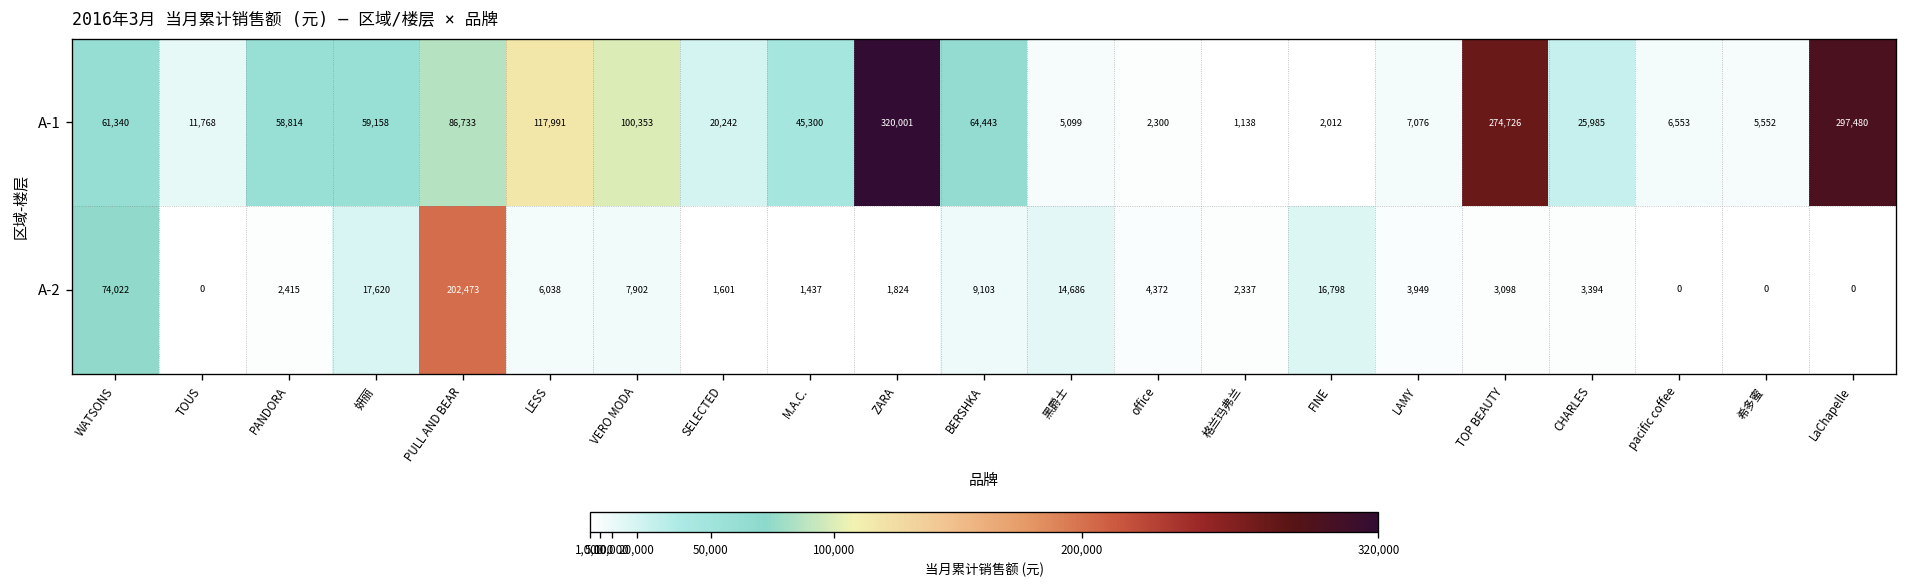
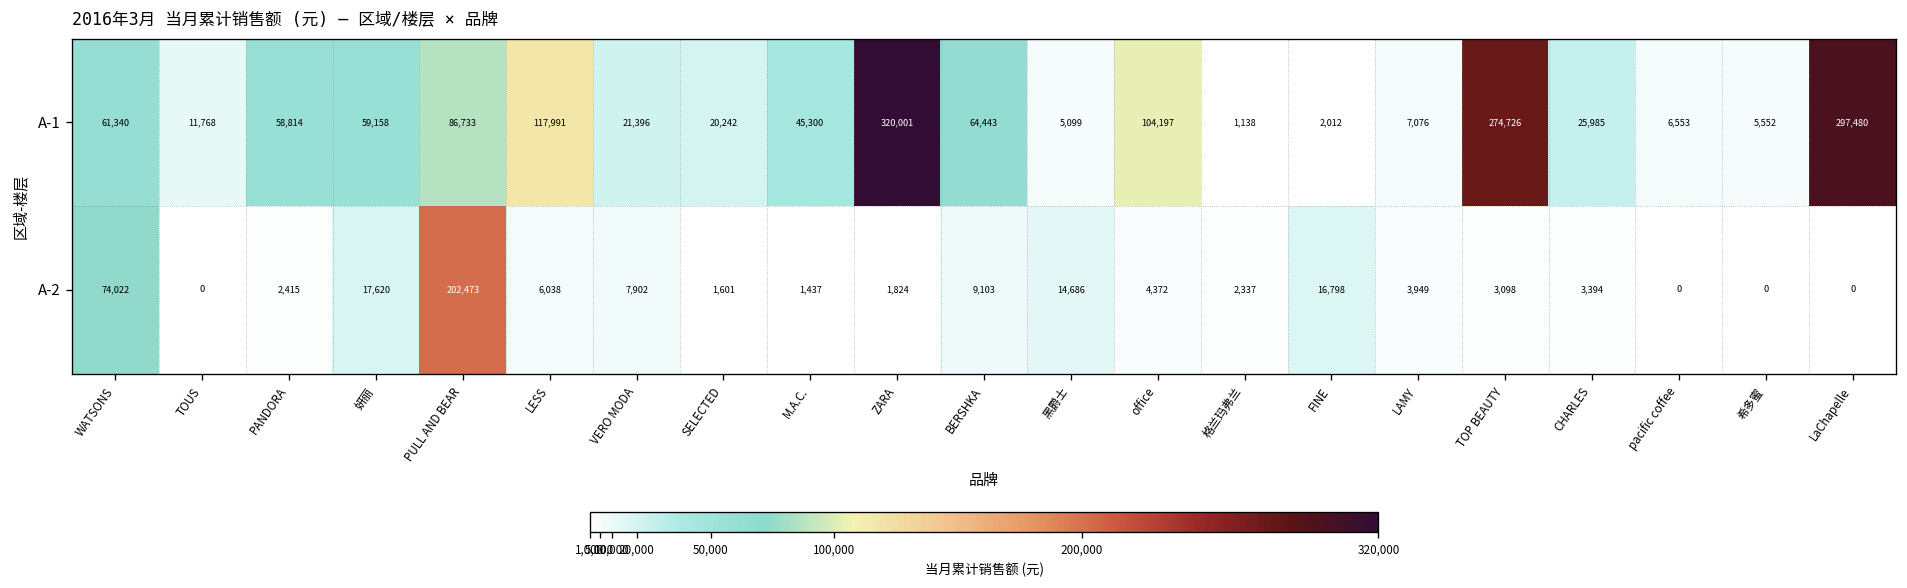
A-1, VERO MODA: 100,353 -> 21,396
A-1, office: 2,300 -> 104,197
